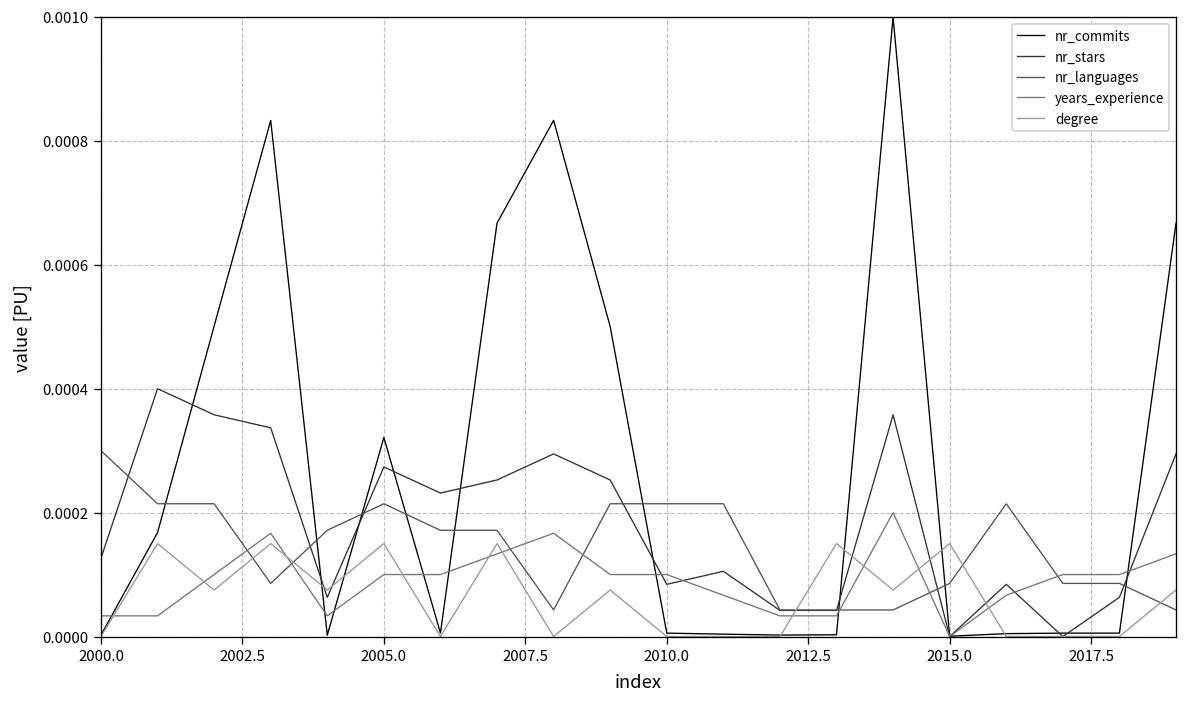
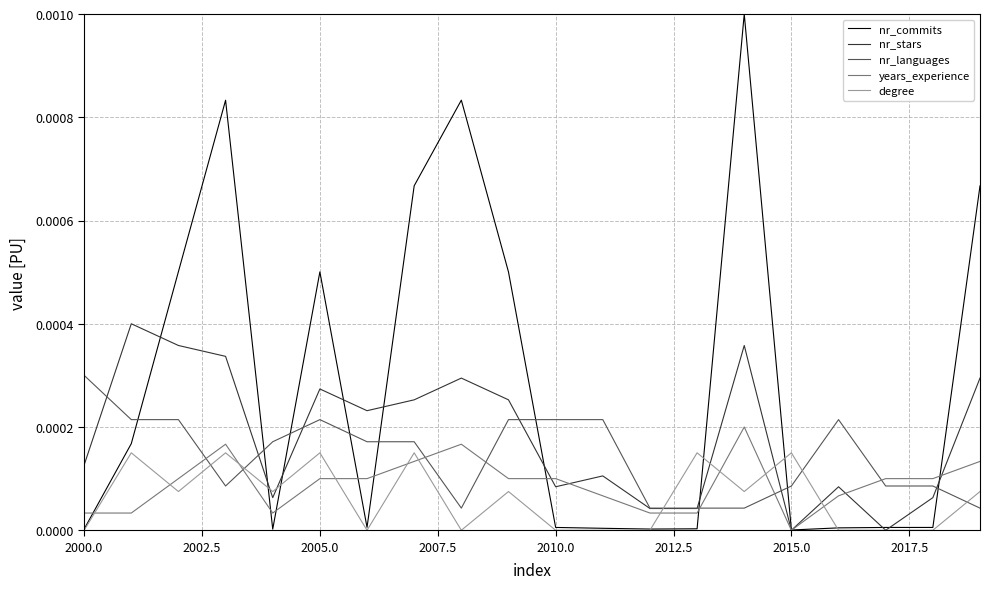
nr_commits, 2005.0: 0.00032 -> 0.00050
